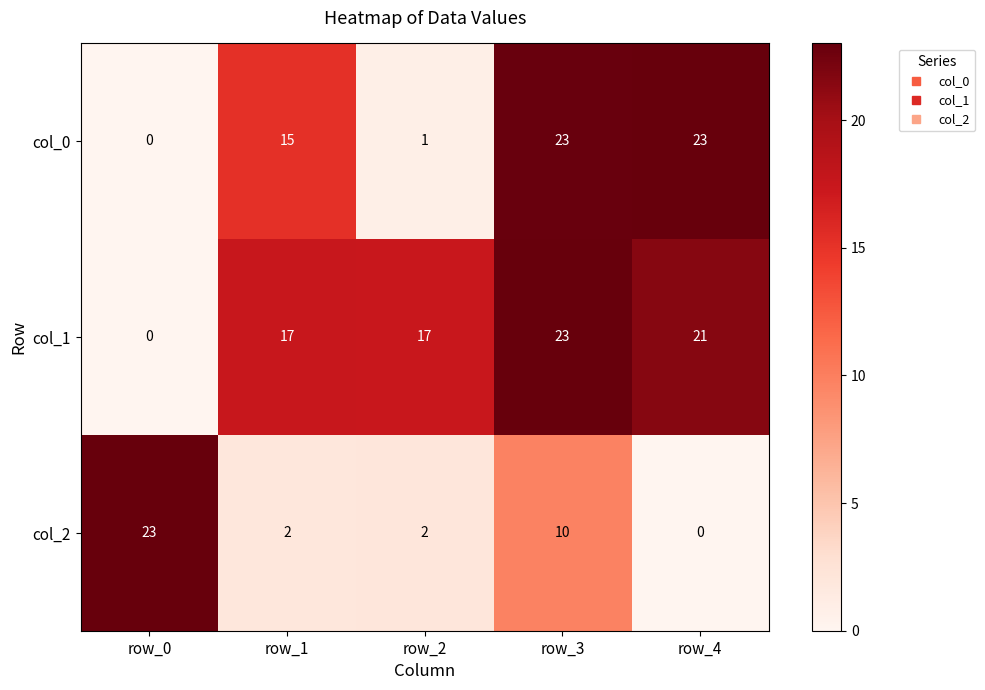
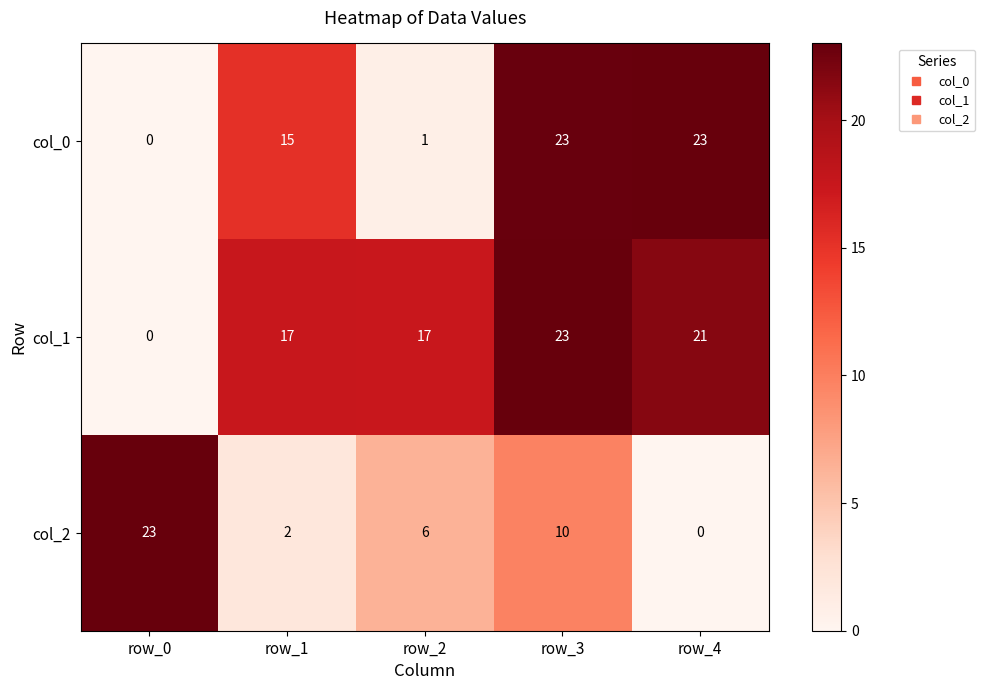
col_2, row_2: 2 -> 6
